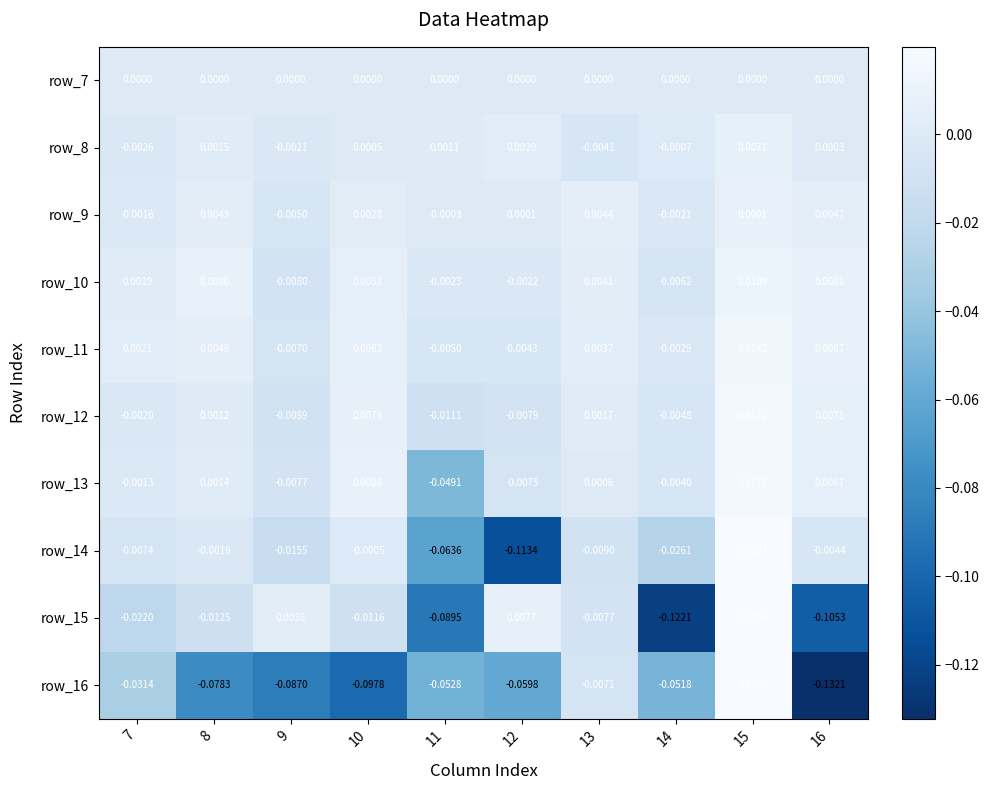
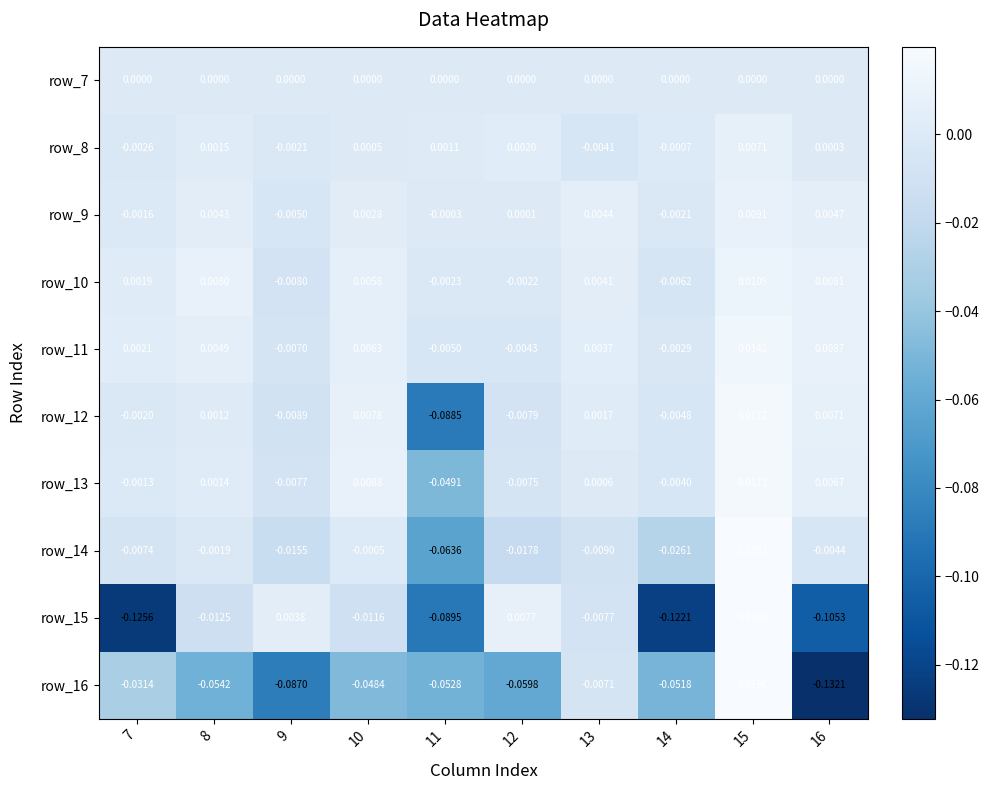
row_12, 11: -0.0111 -> -0.0885
row_14, 12: -0.1134 -> -0.0178
row_15, 7: -0.0220 -> -0.1256
row_16, 8: -0.0783 -> -0.0542
row_16, 10: -0.0978 -> -0.0484
